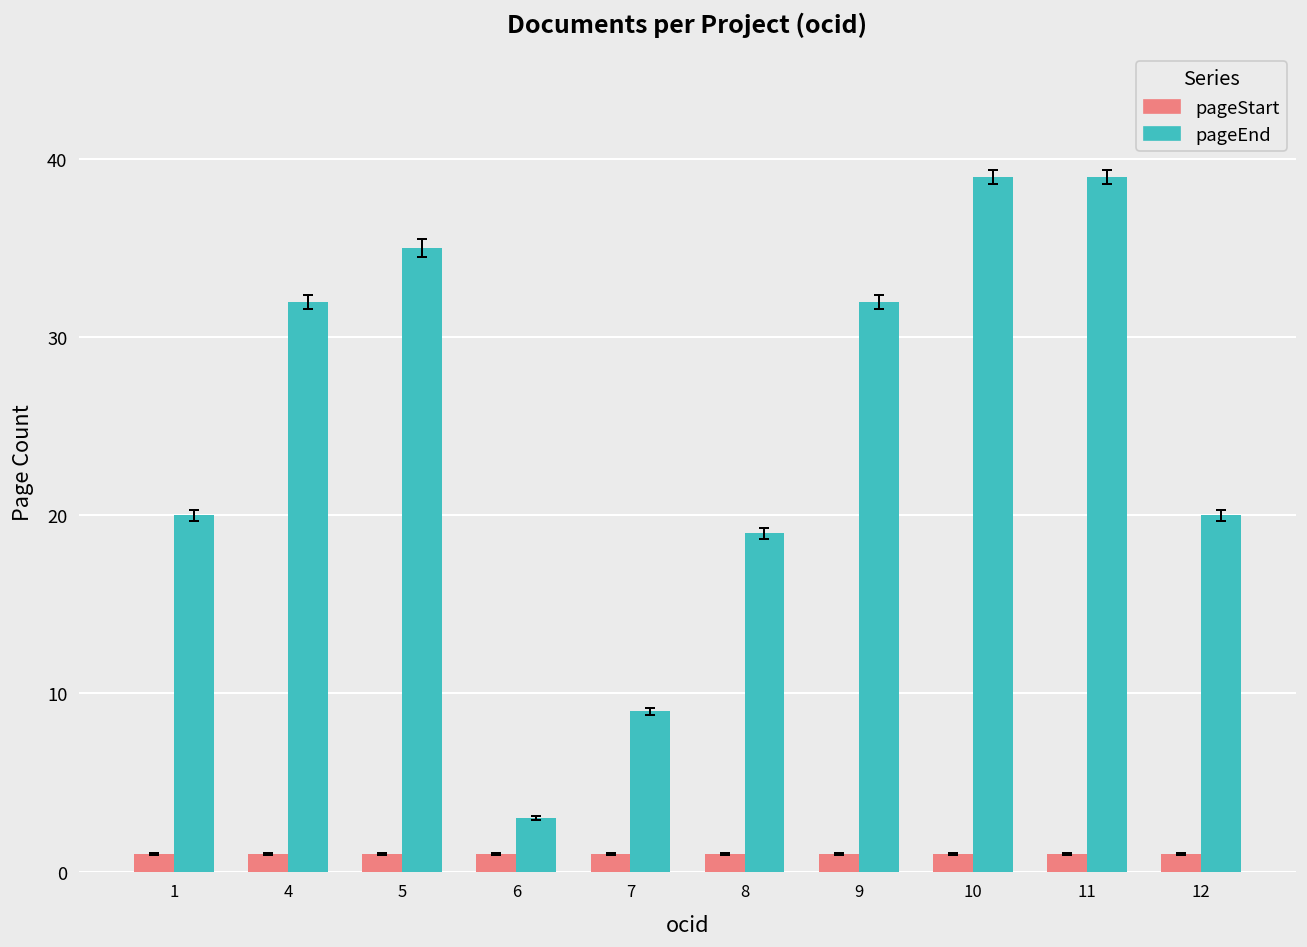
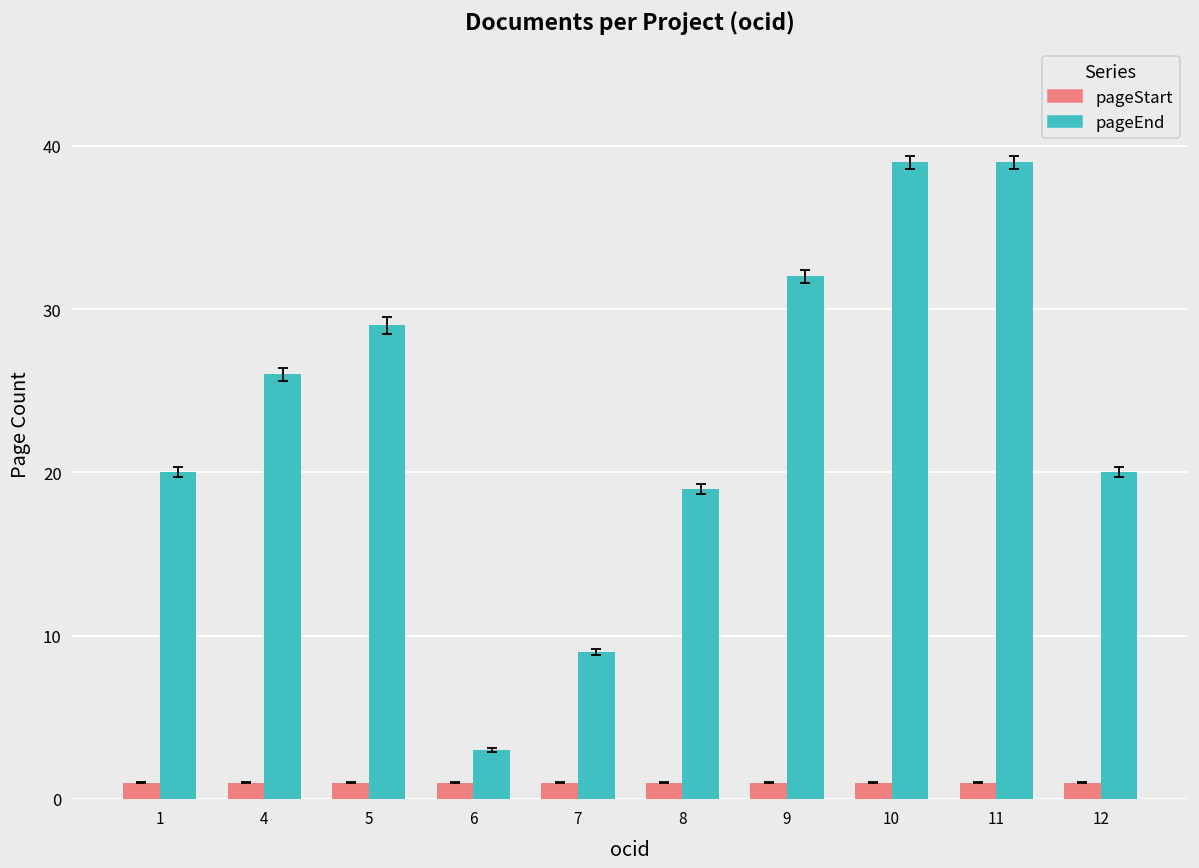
pageEnd, 4: 32 -> 26
pageEnd, 5: 35 -> 29
